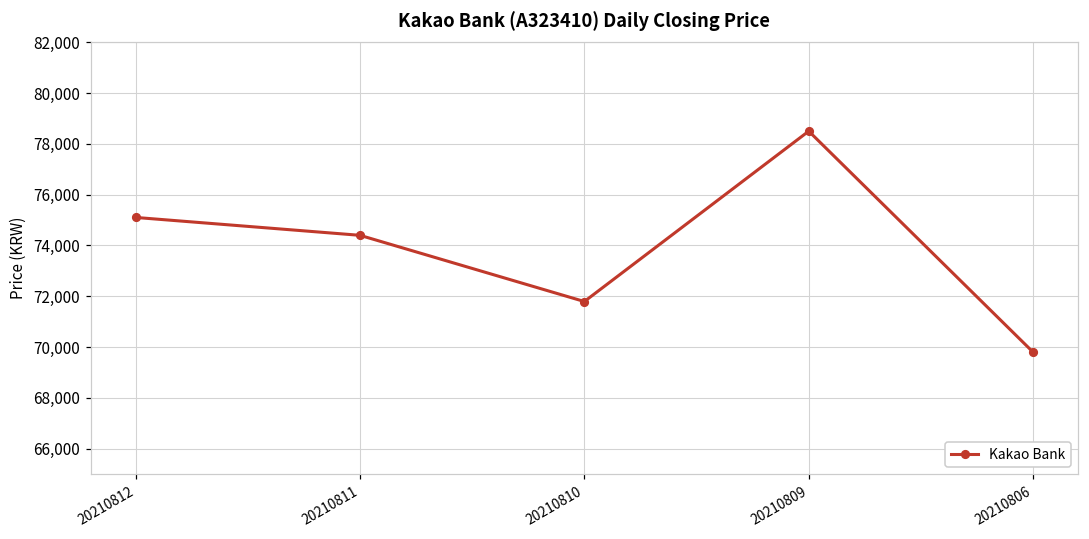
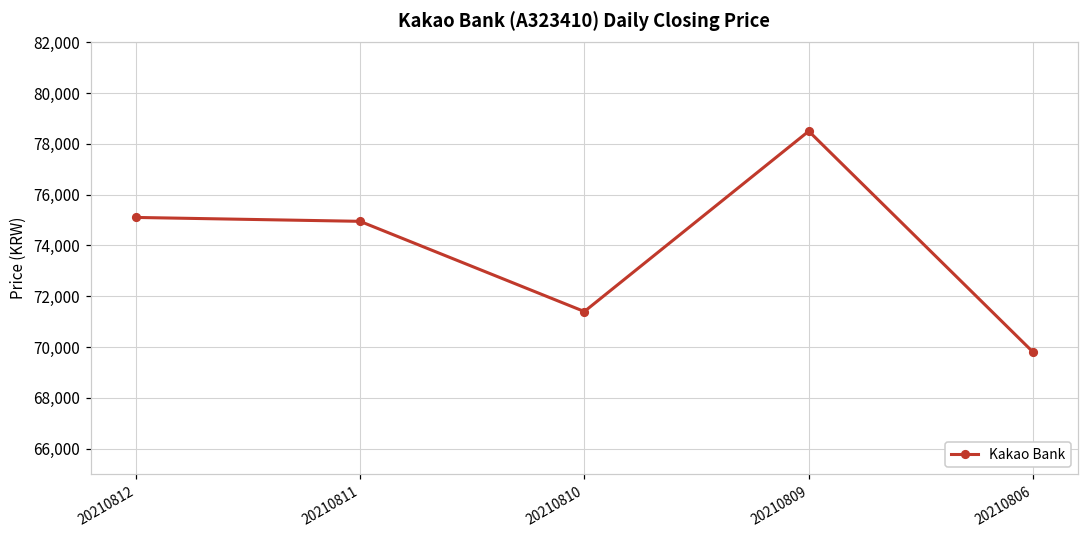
20210811: 74,400 -> 75,000
20210810: 71,800 -> 71,400
